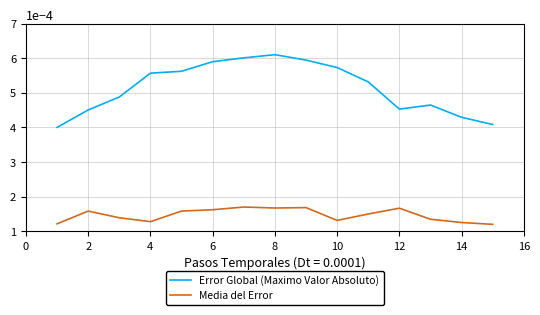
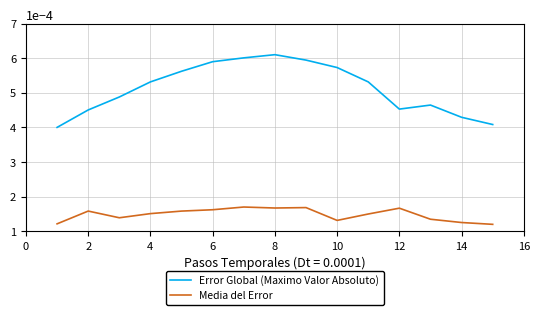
Error Global (Maximo Valor Absoluto), 4: 0.00056 -> 0.00053
Media del Error, 4: 0.00013 -> 0.00015
